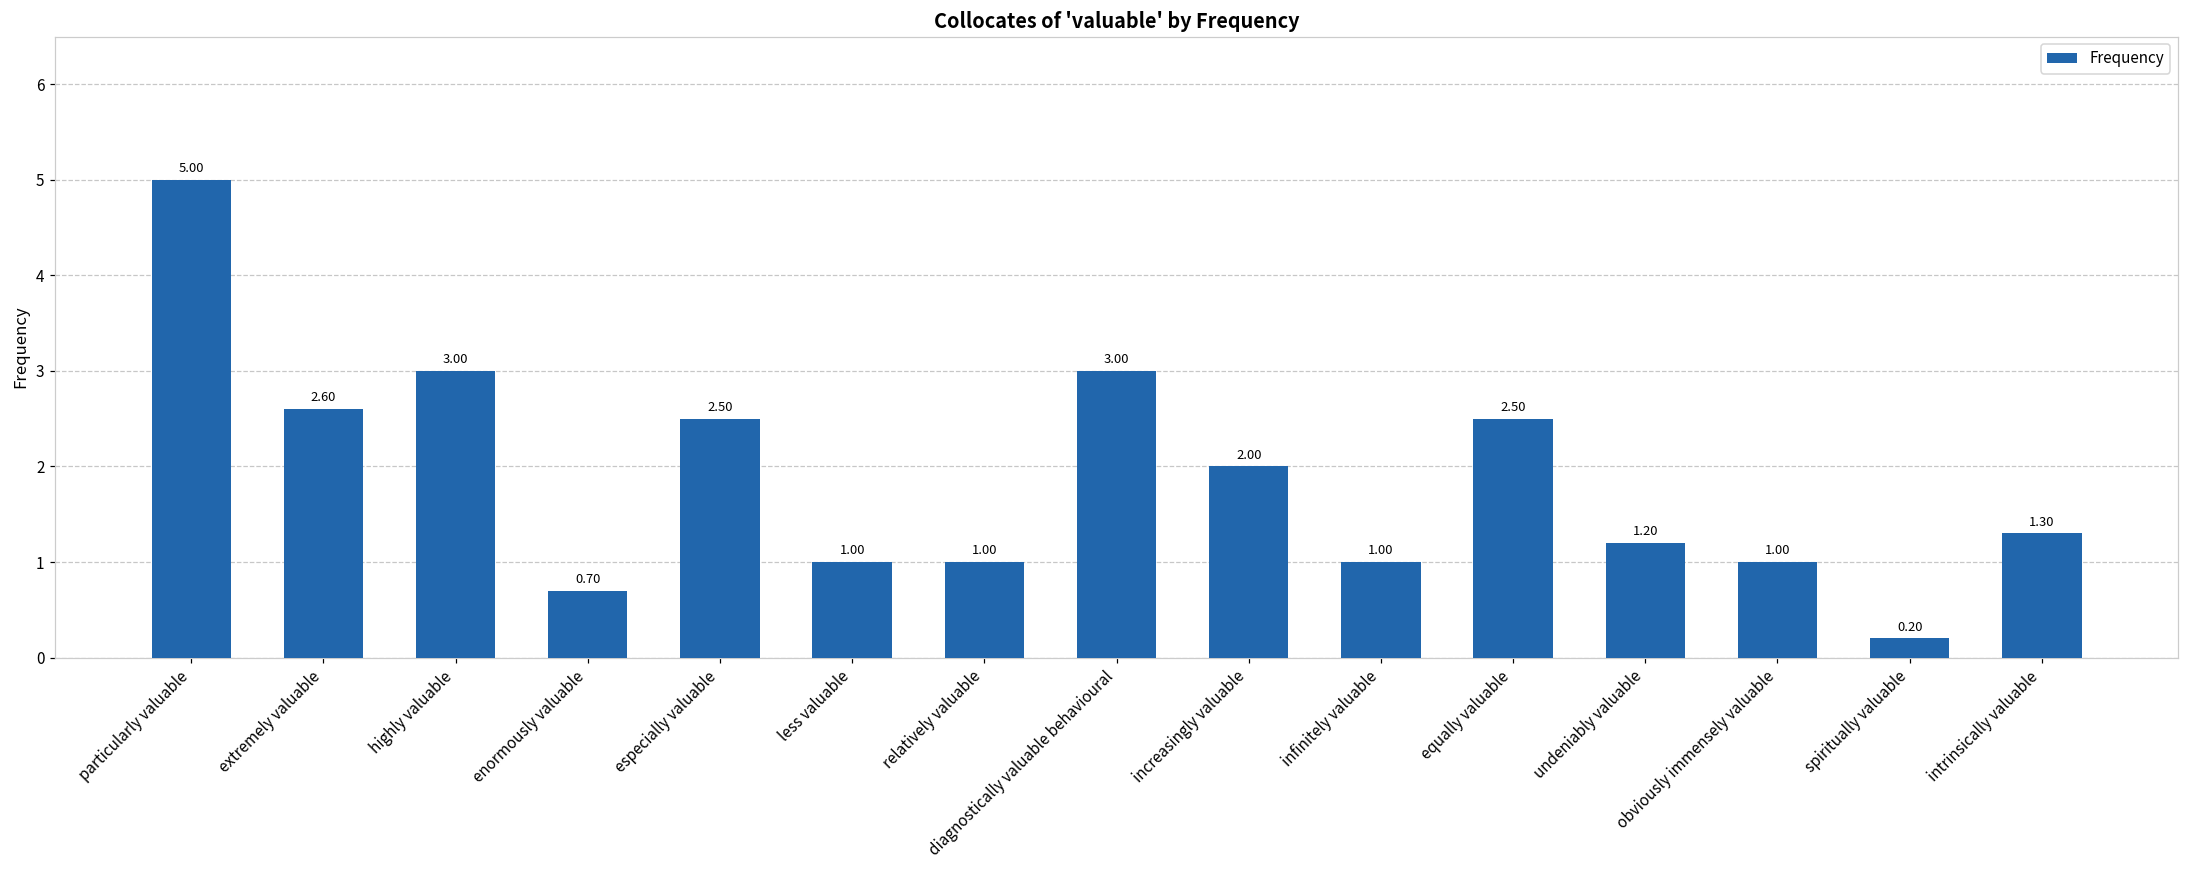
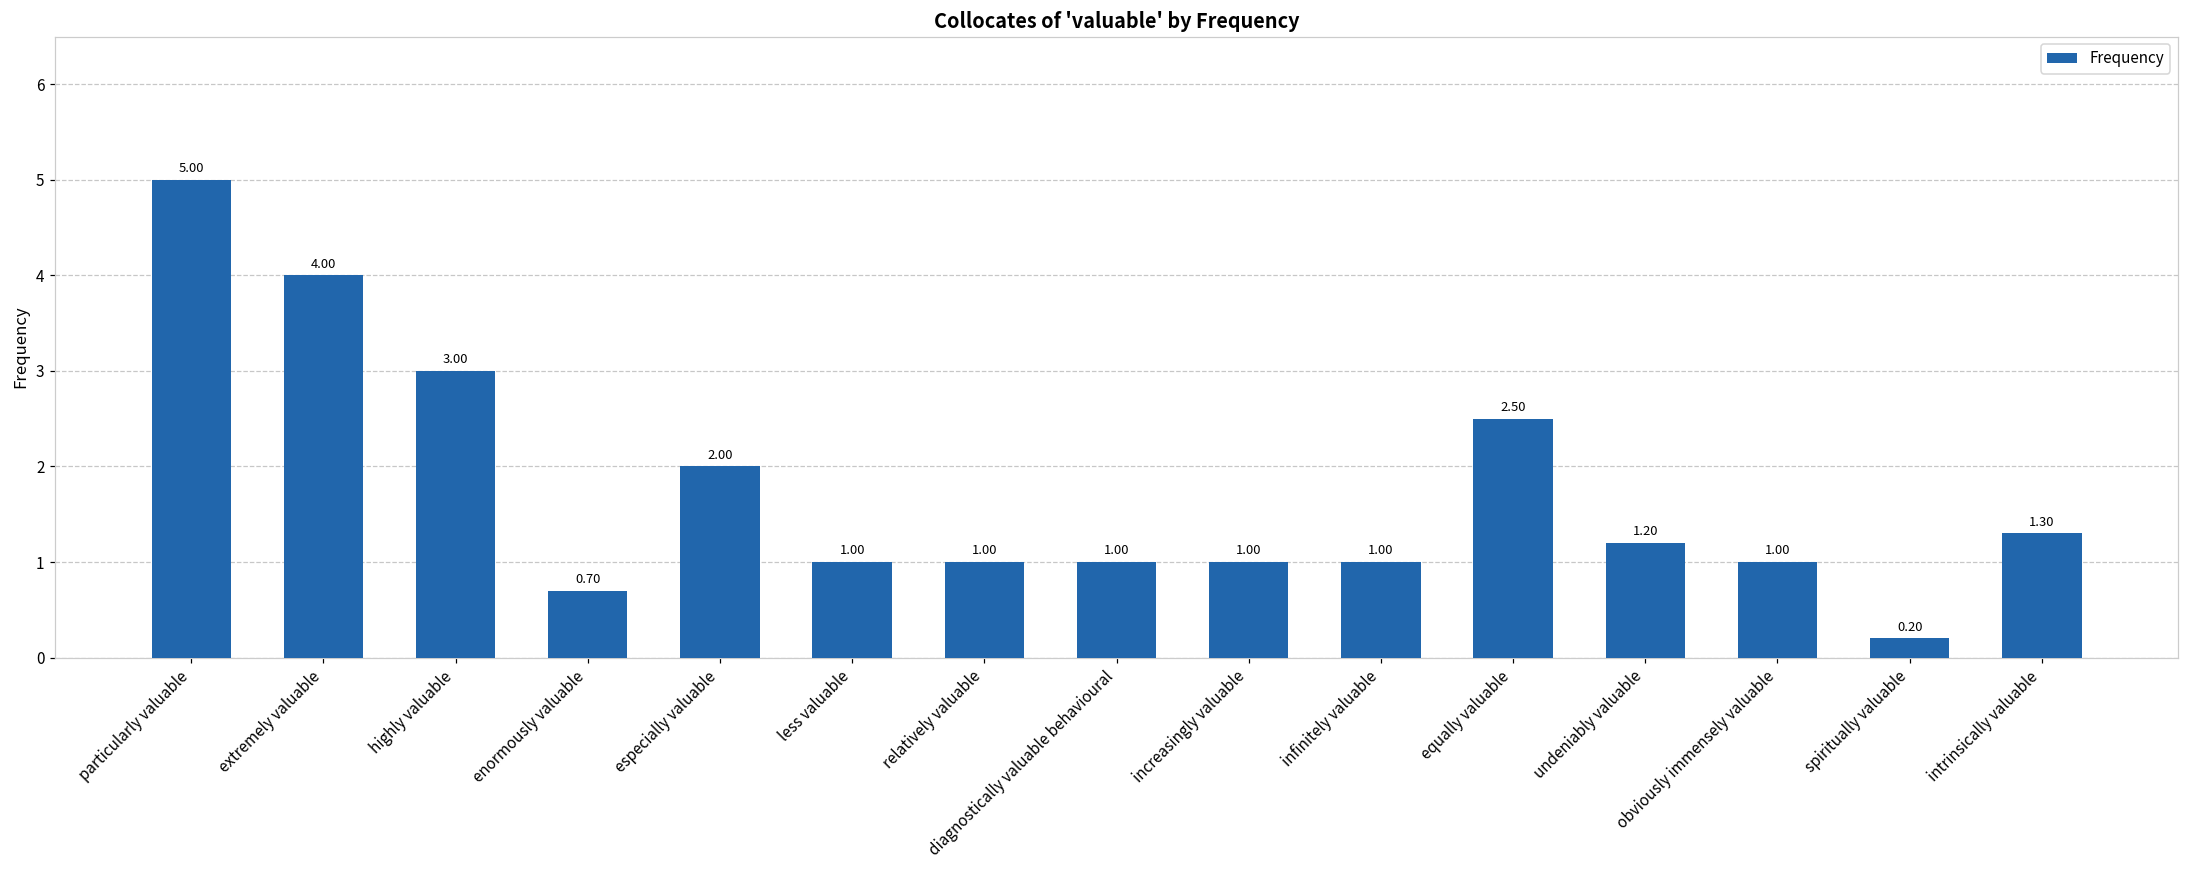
extremely valuable: 2.60 -> 4.00
especially valuable: 2.50 -> 2.00
diagnostically valuable behavioural: 3.00 -> 1.00
increasingly valuable: 2.00 -> 1.00
